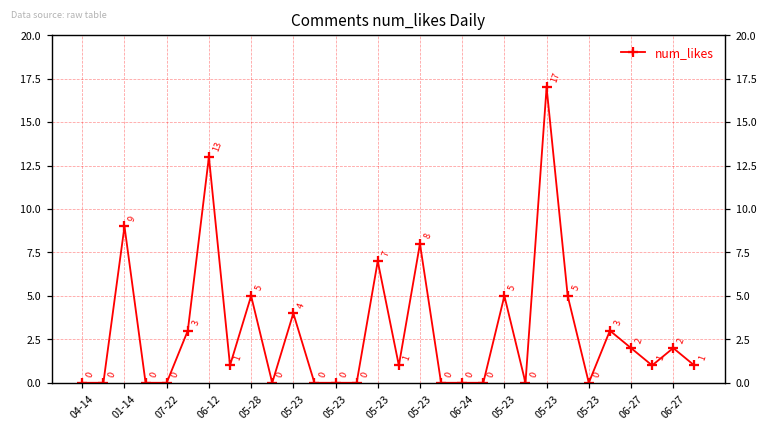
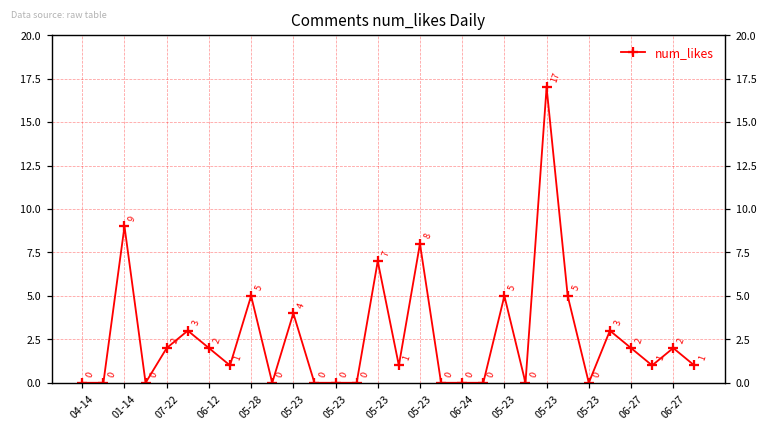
07-22: 0 -> 2
06-12: 13 -> 2
